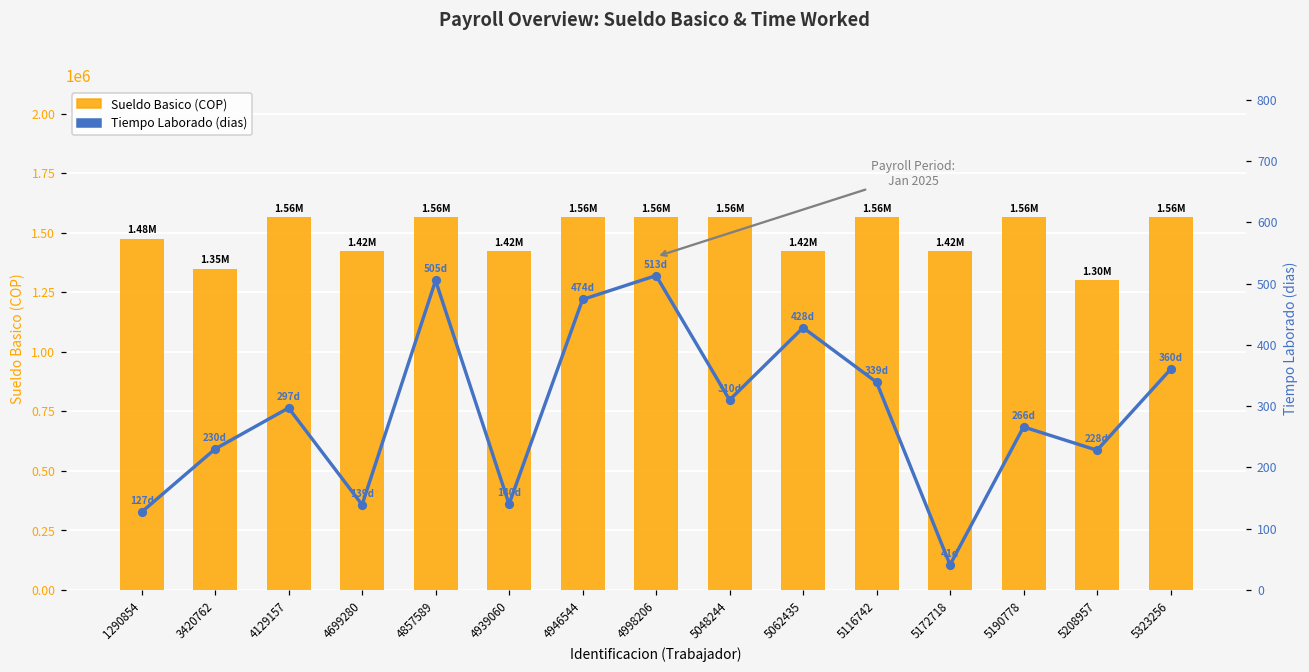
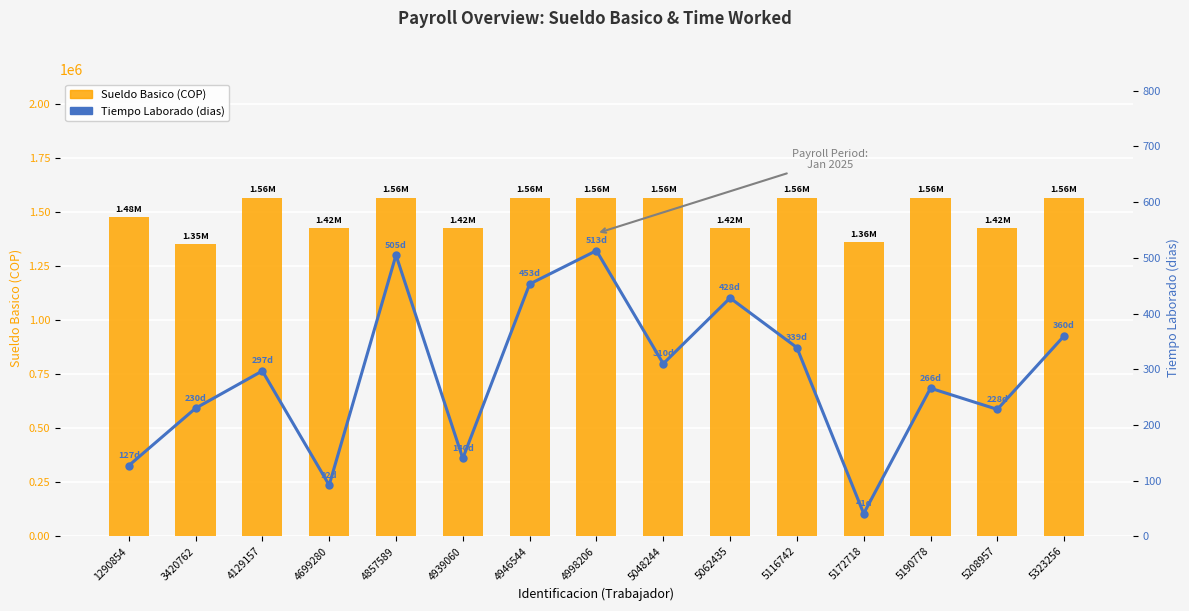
Sueldo Basico (COP), 5172718: 1.42M -> 1.36M
Sueldo Basico (COP), 5208957: 1.30M -> 1.42M
Tiempo Laborado (dias), 4699280: 139d -> 92d
Tiempo Laborado (dias), 4946544: 474d -> 453d
